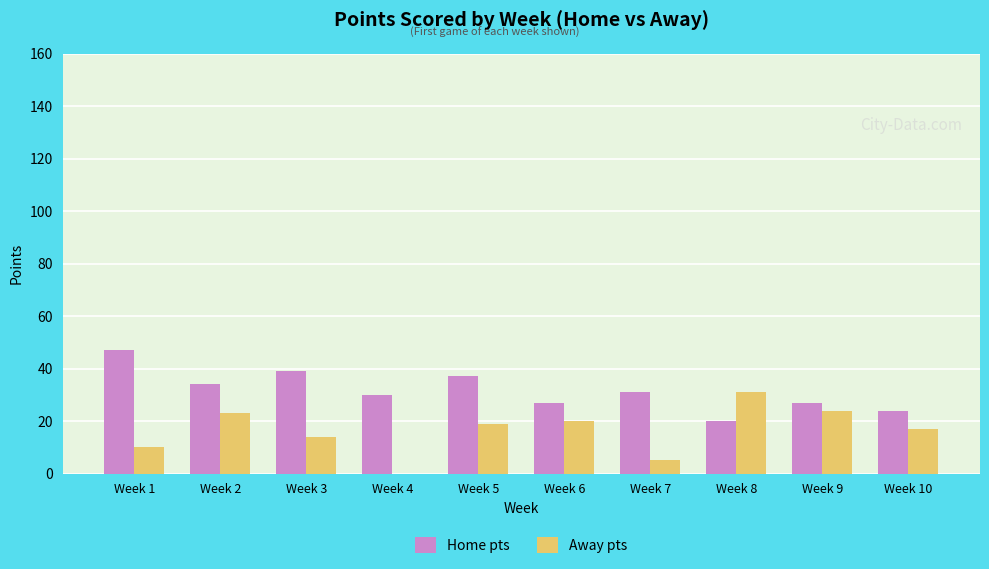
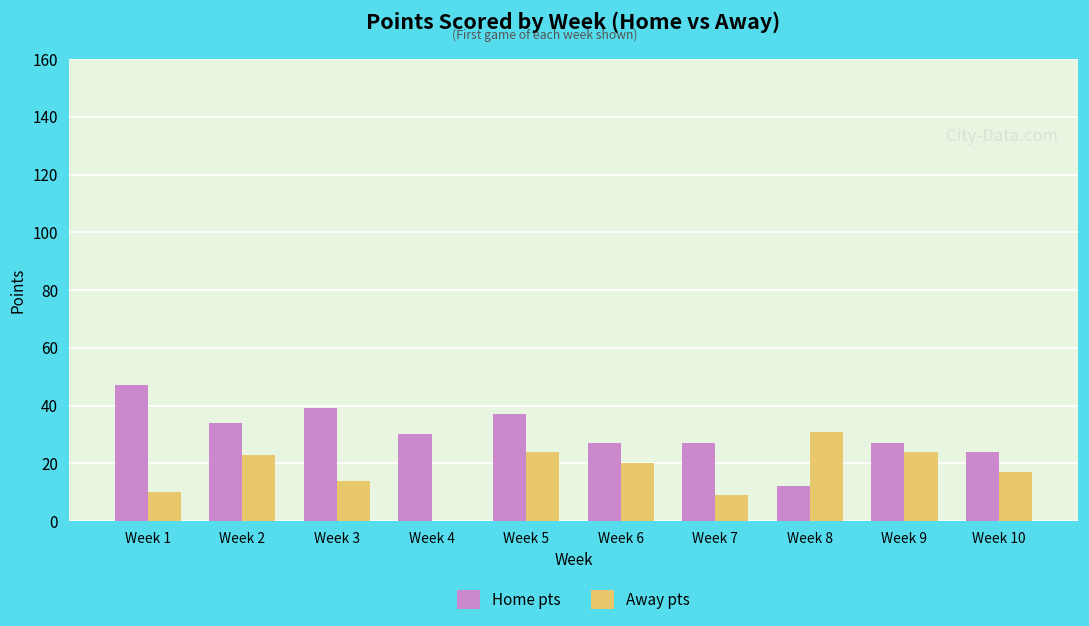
Away pts, Week 5: 19 -> 24
Home pts, Week 7: 31 -> 27
Away pts, Week 7: 5 -> 9
Home pts, Week 8: 20 -> 12
